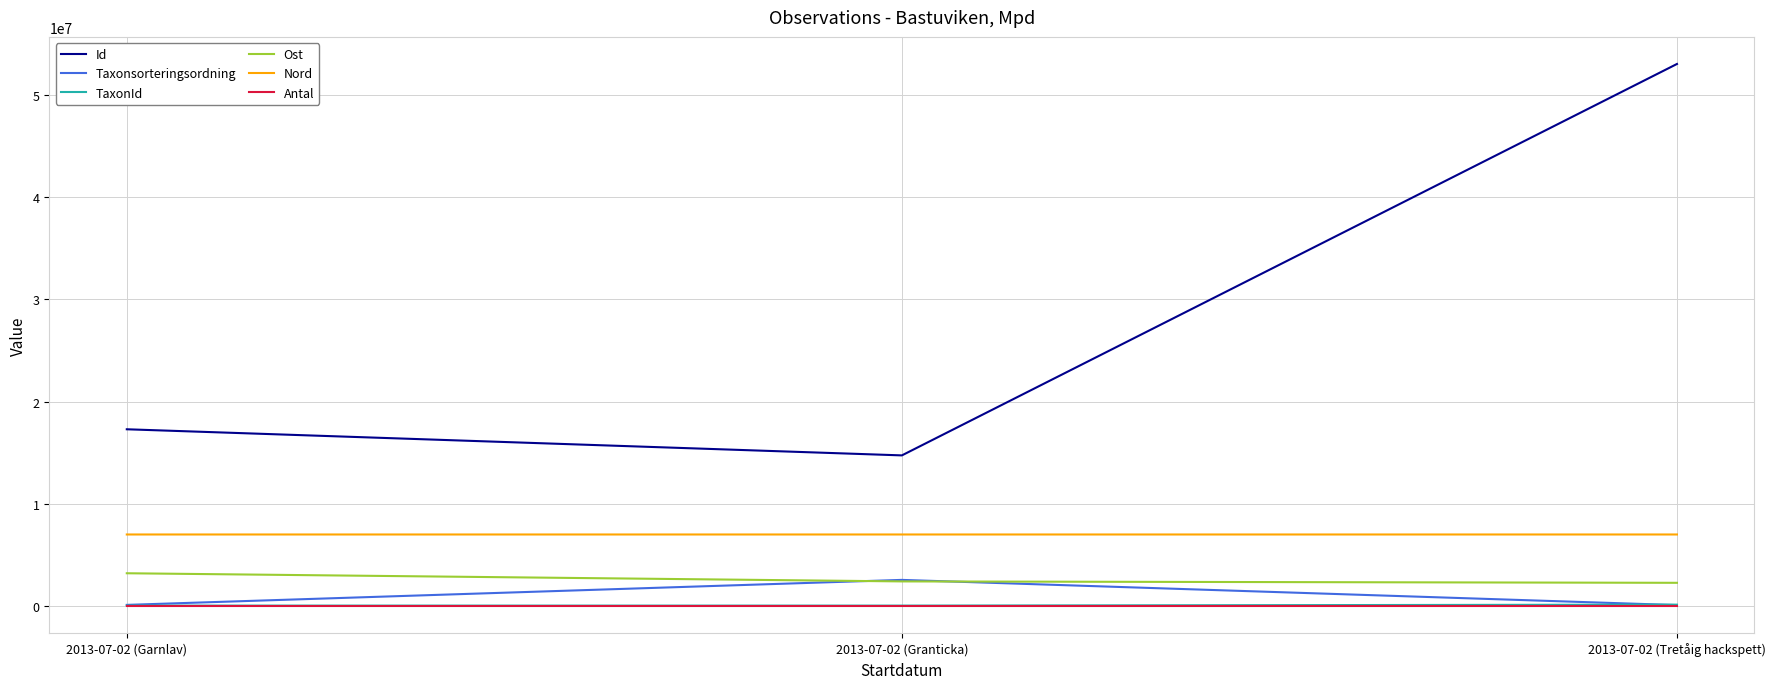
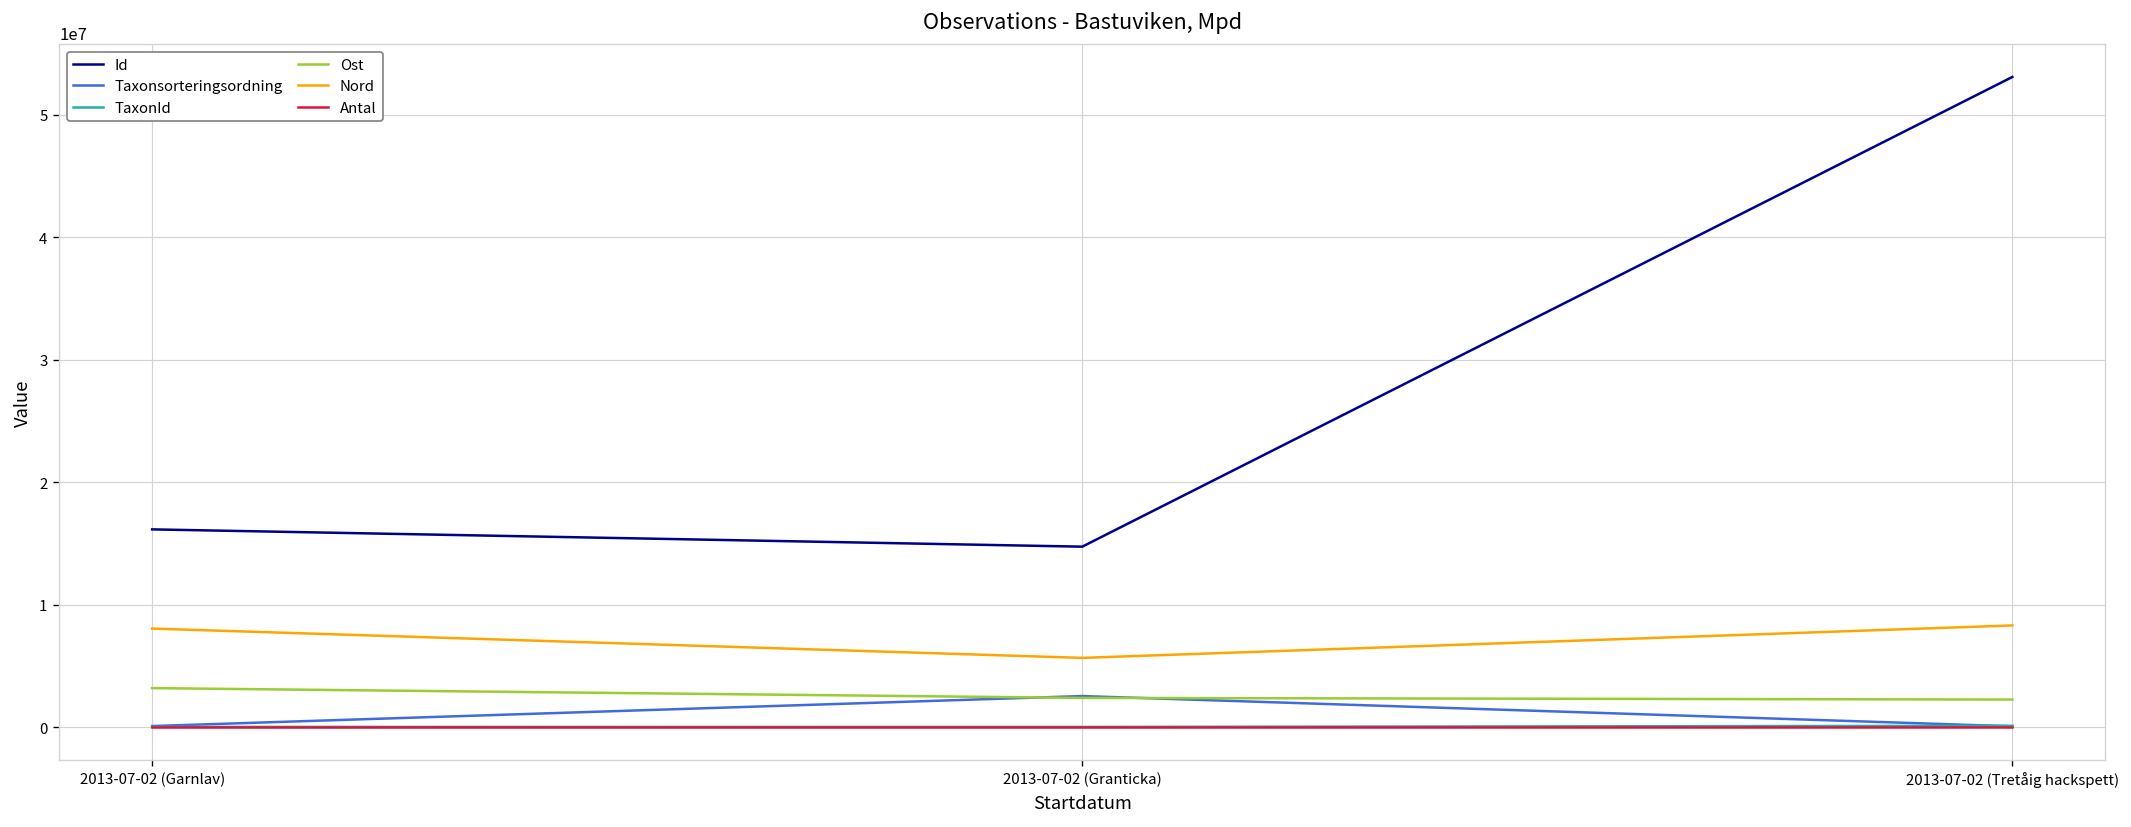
Id, 2013-07-02 (Garnlav): 17300000 -> 16100000
Nord, 2013-07-02 (Garnlav): 7000000 -> 8000000
Nord, 2013-07-02 (Granticka): 7000000 -> 5600000
Nord, 2013-07-02 (Tretåig hackspett): 7000000 -> 8300000
